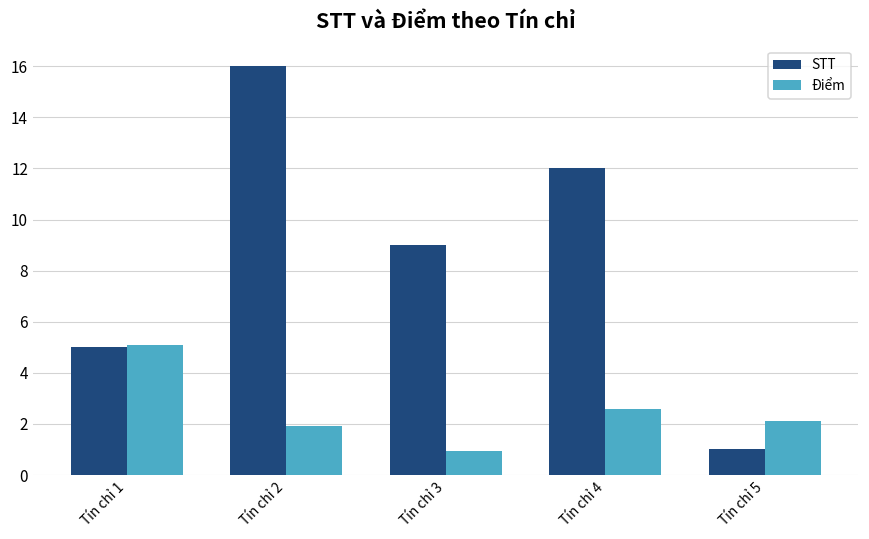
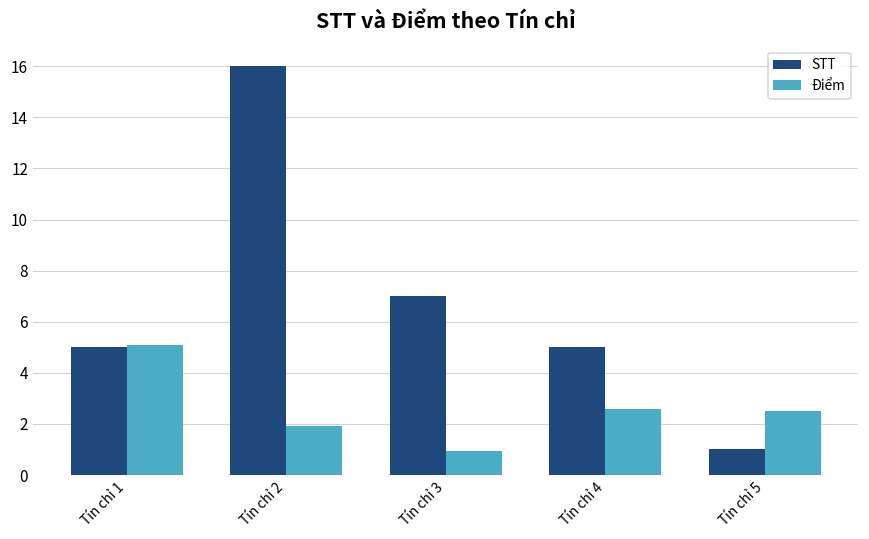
STT, Tín chỉ 3: 9 -> 7
STT, Tín chỉ 4: 12 -> 5
Điểm, Tín chỉ 5: 2.1 -> 2.5
